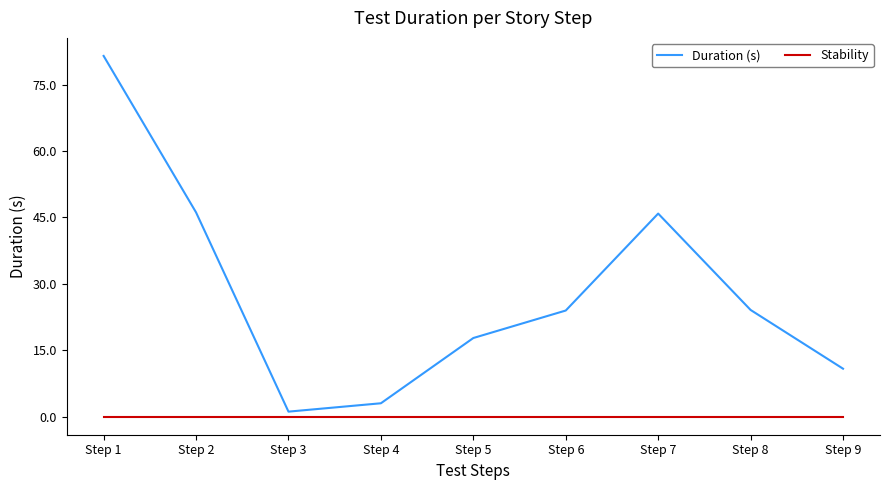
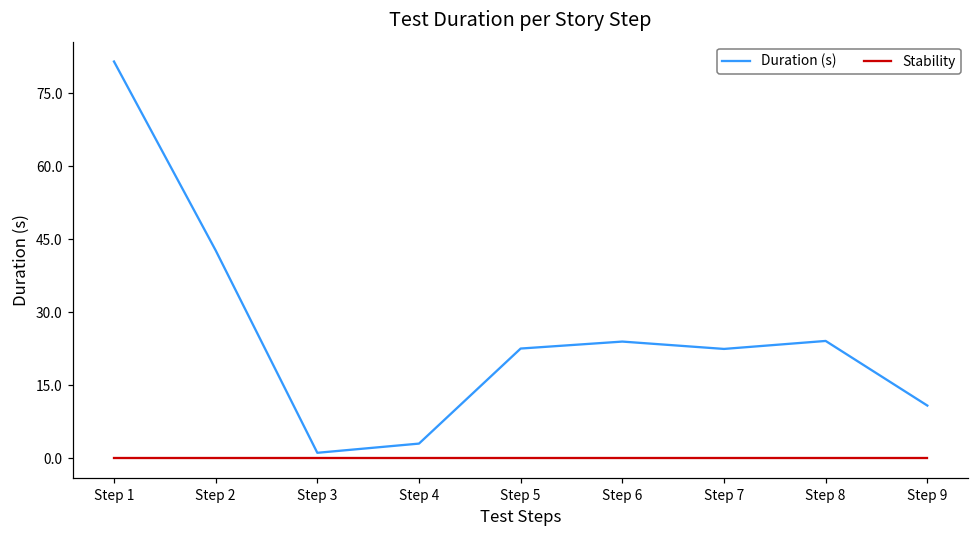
Duration (s), Step 2: 46 -> 43
Duration (s), Step 5: 18 -> 23
Duration (s), Step 7: 46 -> 22
